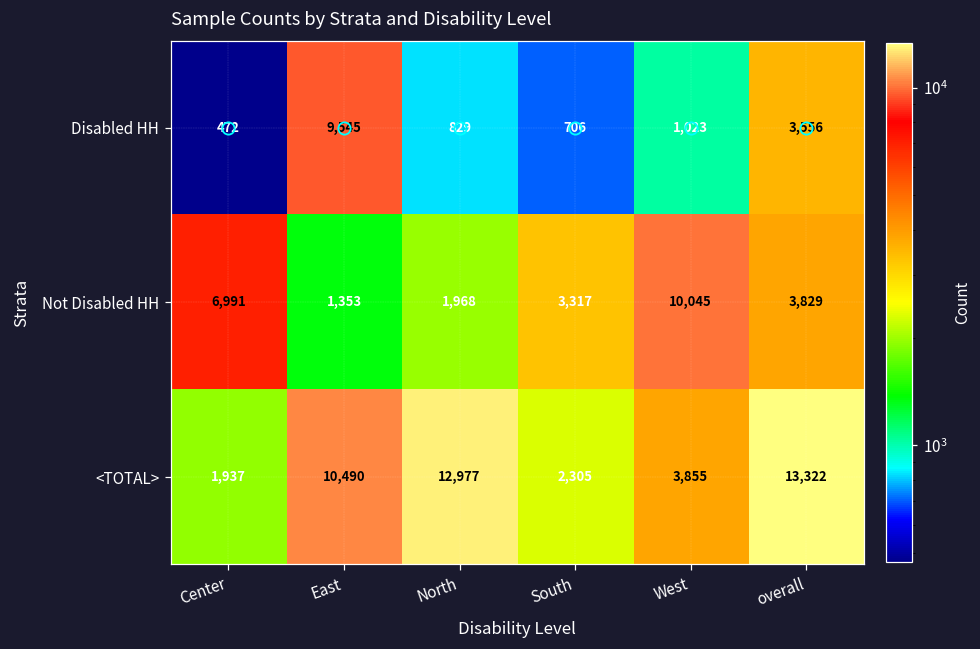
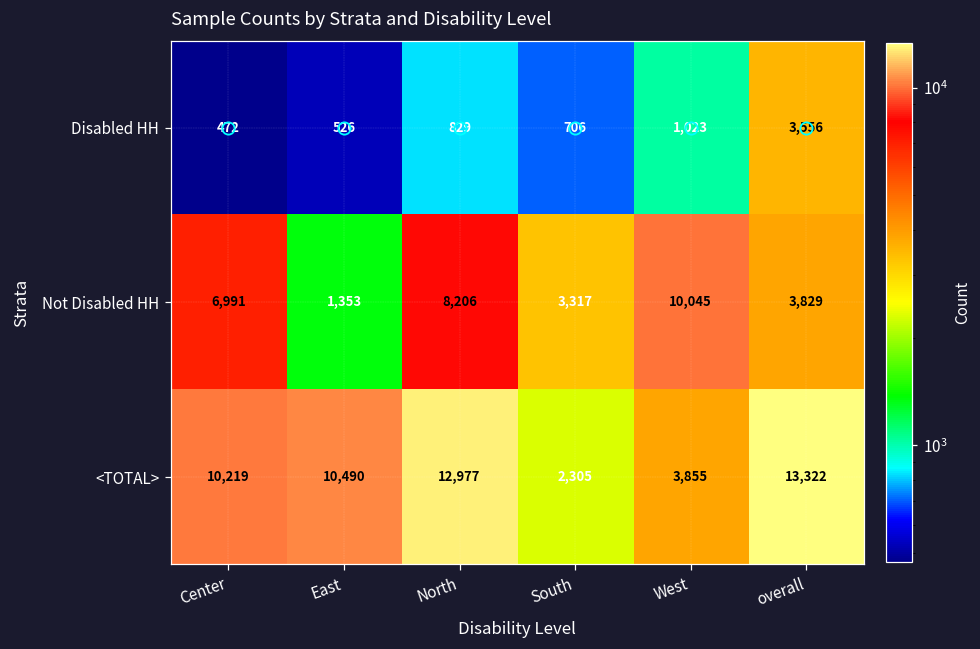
Disabled HH, East: 9,545 -> 526
Not Disabled HH, North: 1,968 -> 8,206
<TOTAL>, Center: 1,937 -> 10,219
